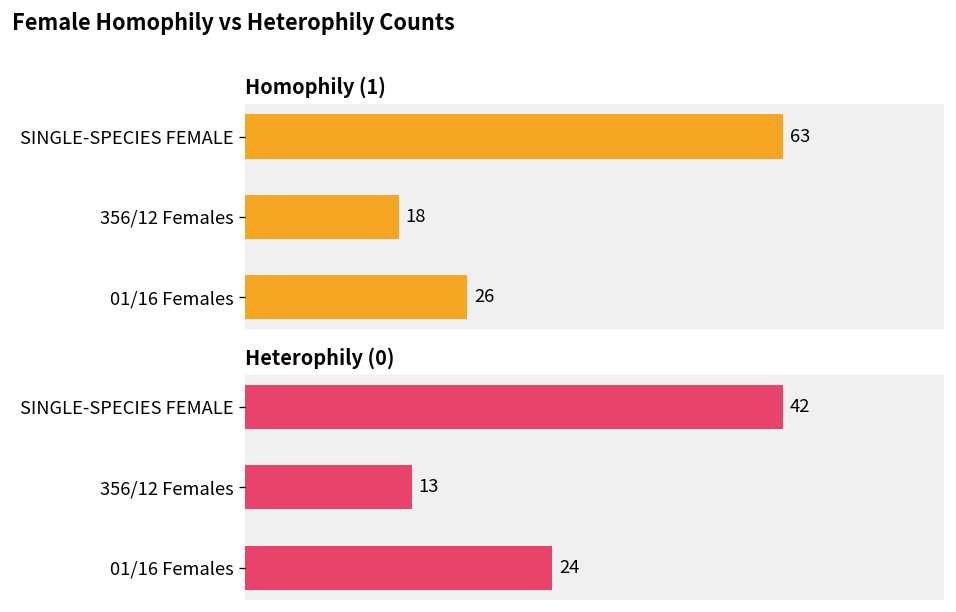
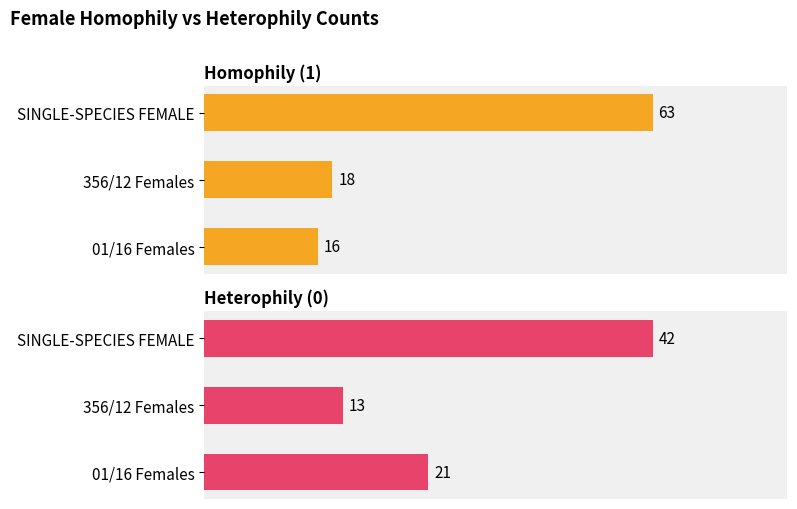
Homophily (1), 01/16 Females: 26 -> 16
Heterophily (0), 01/16 Females: 24 -> 21
